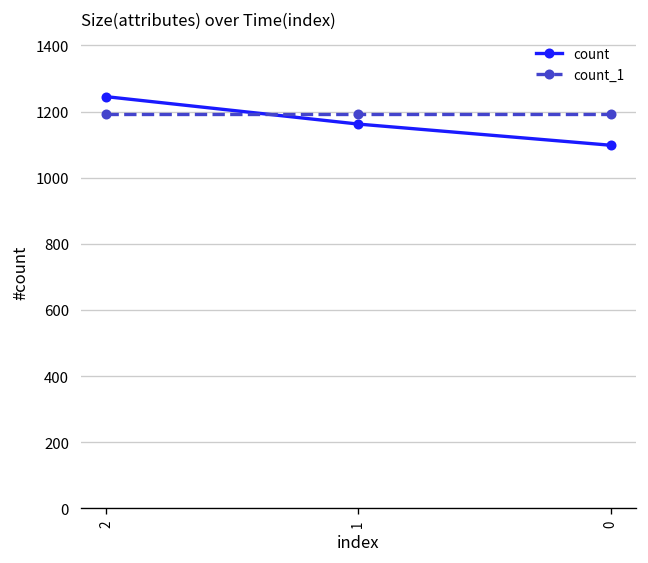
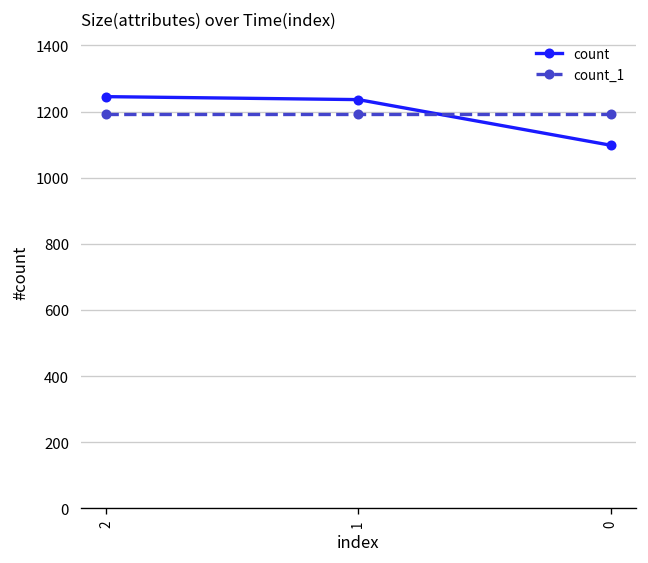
count, 1: 1160 -> 1240
